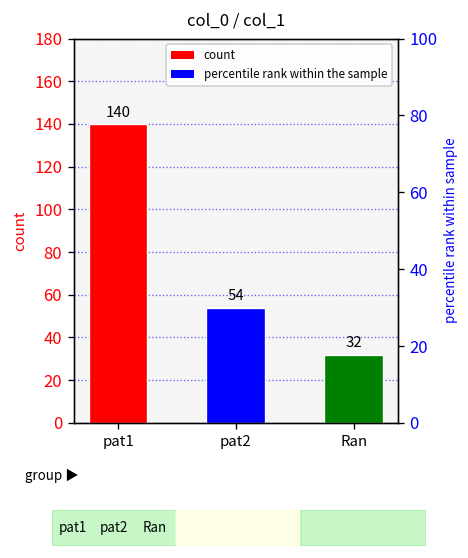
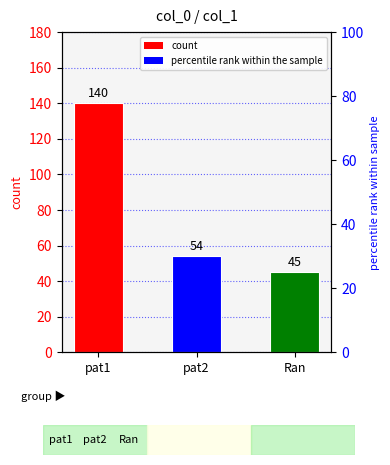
Ran: 32 -> 45
